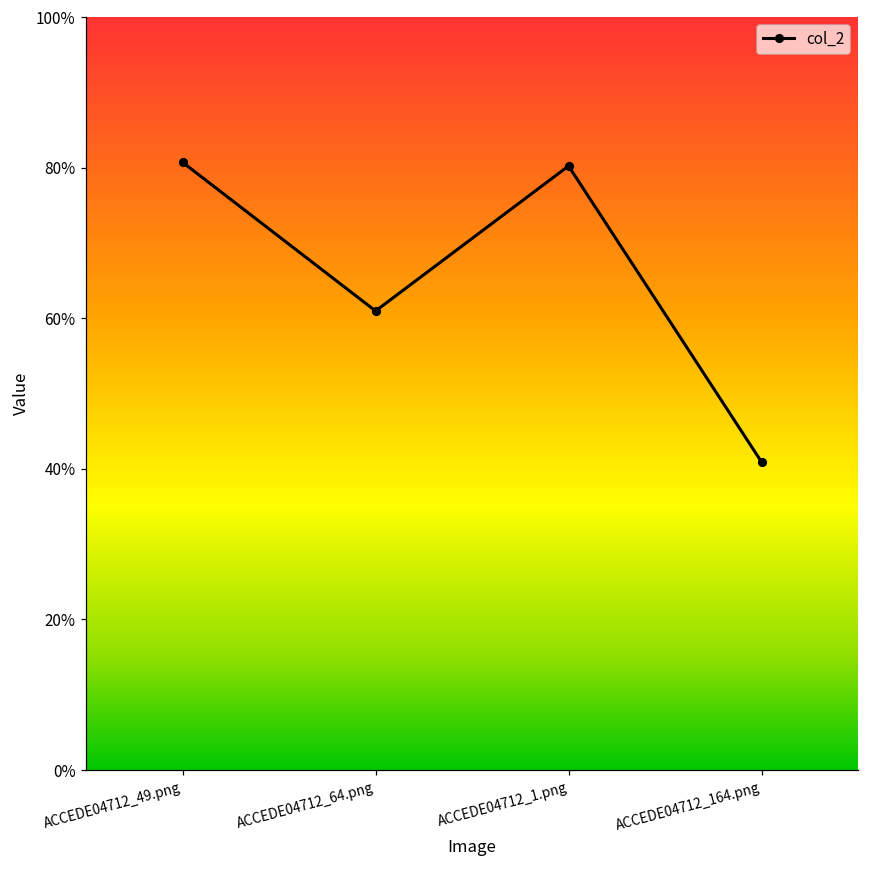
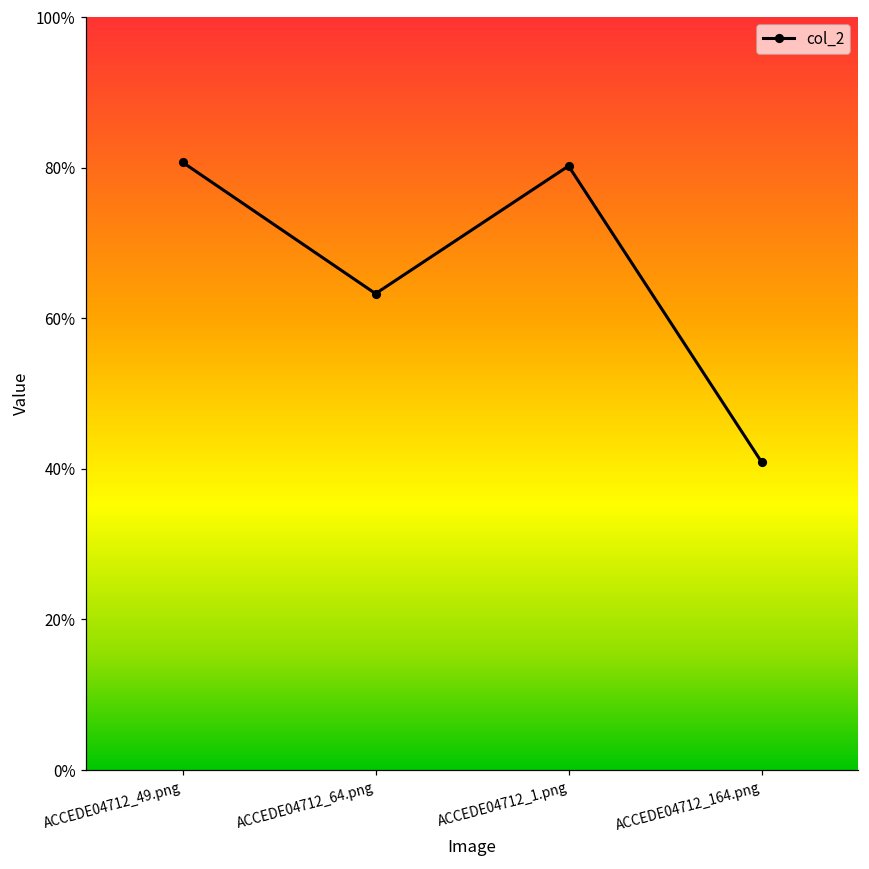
ACCEDE04712_64.png: 61% -> 63%
